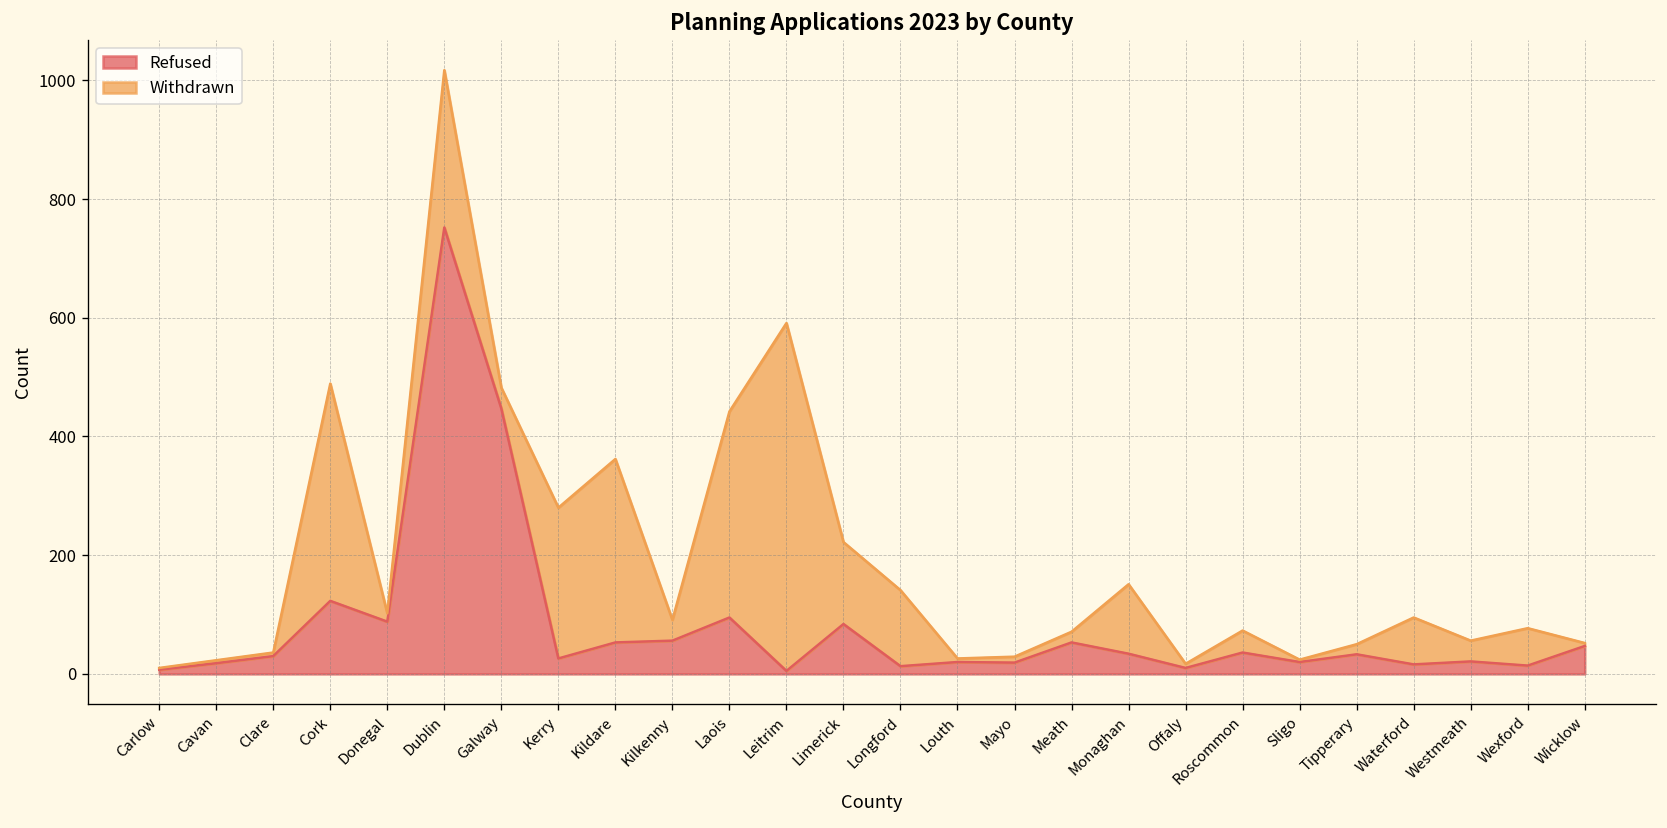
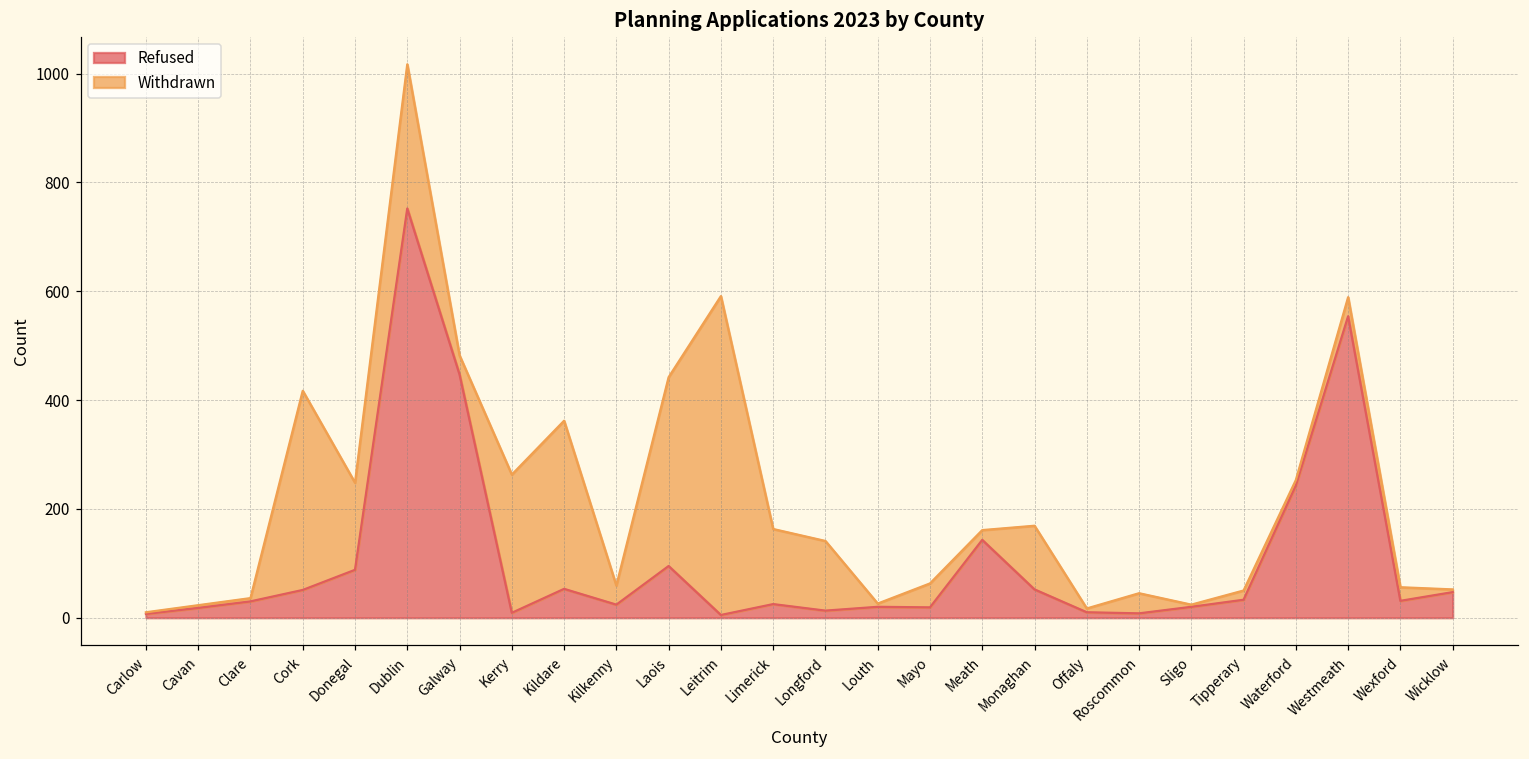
Refused, Cork: 120 -> 50
Withdrawn, Donegal: 10 -> 160
Refused, Kerry: 30 -> 10
Refused, Kilkenny: 60 -> 20
Refused, Limerick: 80 -> 30
Withdrawn, Mayo: 10 -> 40
Refused, Meath: 50 -> 140
Refused, Monaghan: 30 -> 50
Refused, Roscommon: 40 -> 10
Refused, Waterford: 20 -> 240
Withdrawn, Waterford: 80 -> 10
Refused, Westmeath: 20 -> 550
Refused, Wexford: 10 -> 30
Withdrawn, Wexford: 60 -> 30
